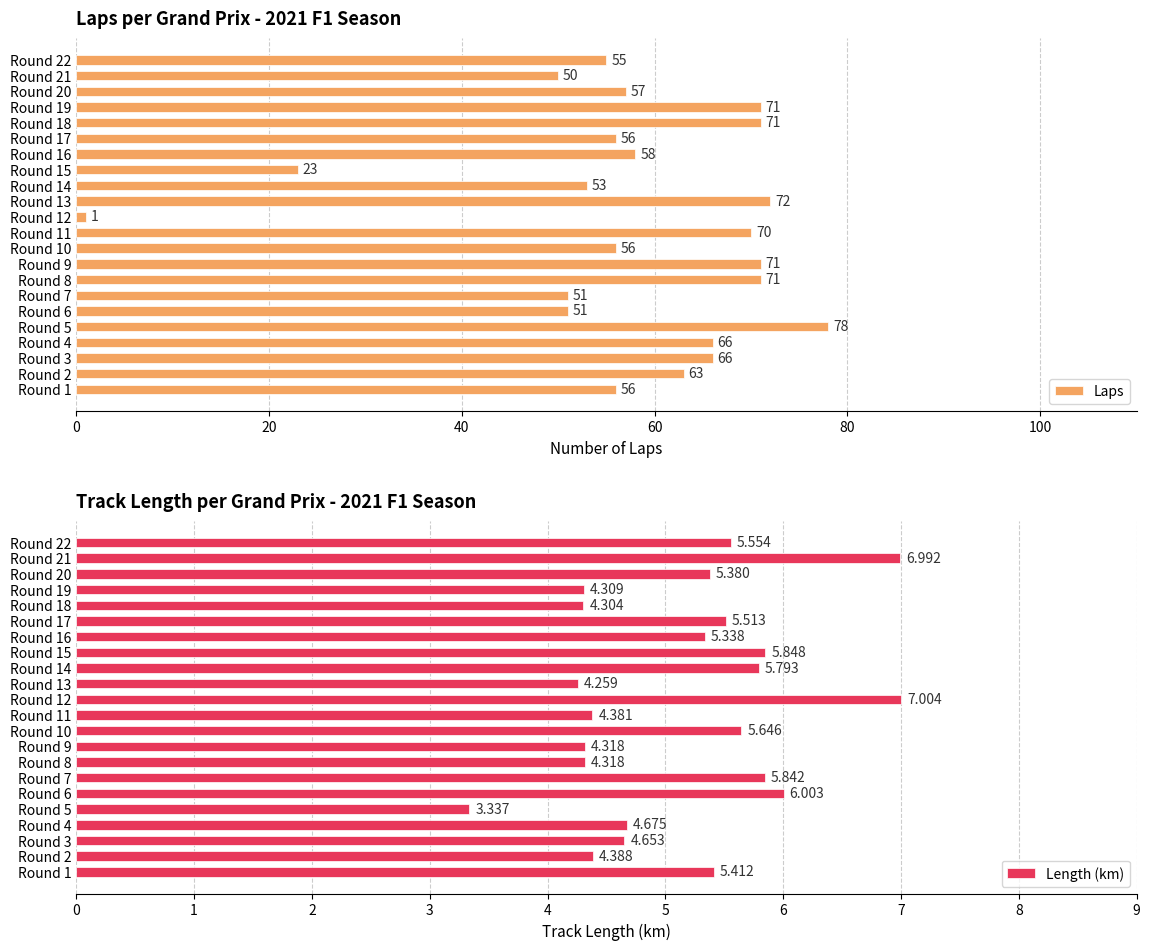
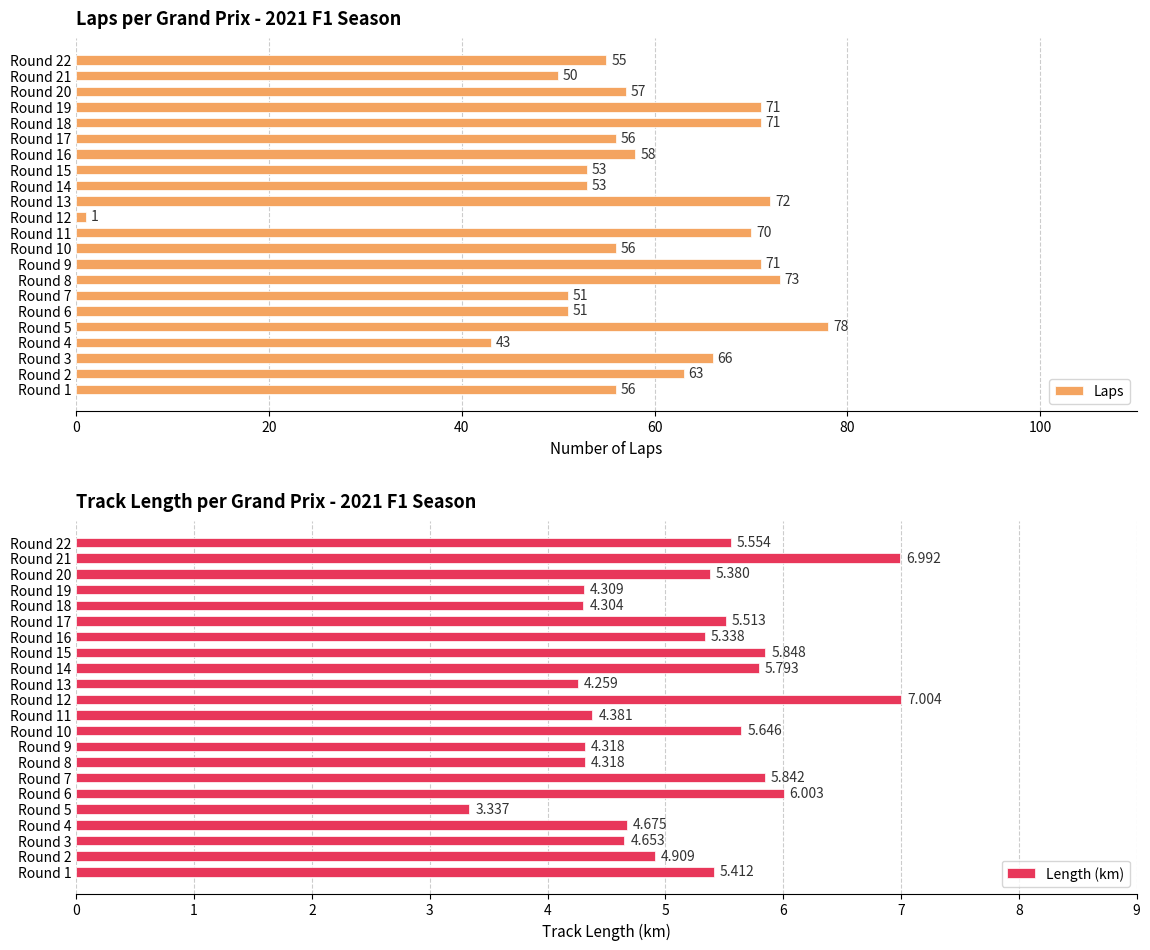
Laps per Grand Prix - 2021 F1 Season, Round 15: 23 -> 53
Laps per Grand Prix - 2021 F1 Season, Round 8: 71 -> 73
Laps per Grand Prix - 2021 F1 Season, Round 4: 66 -> 43
Track Length per Grand Prix - 2021 F1 Season, Round 2: 4.388 -> 4.909
